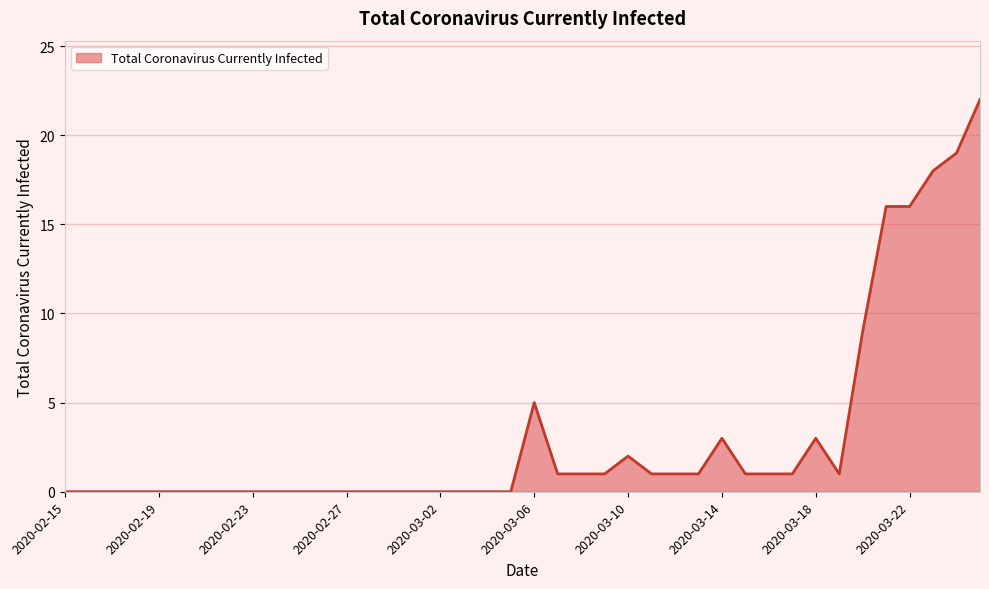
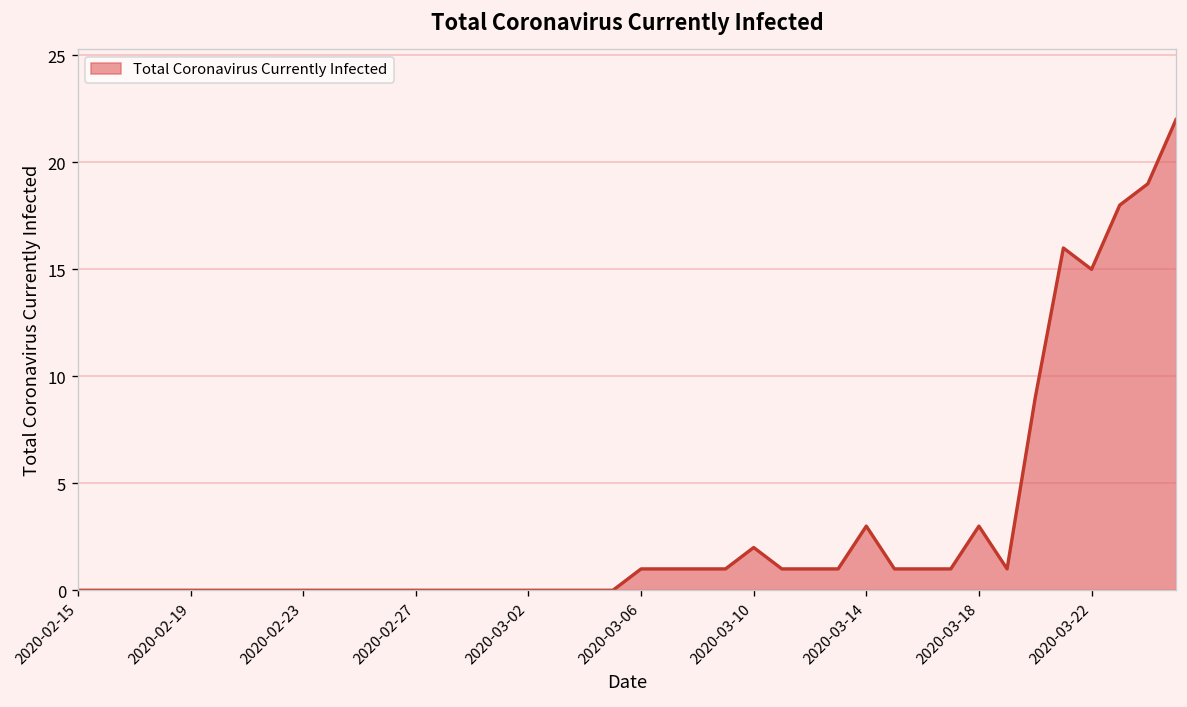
2020-03-06: 5 -> 1
2020-03-22: 16 -> 15
